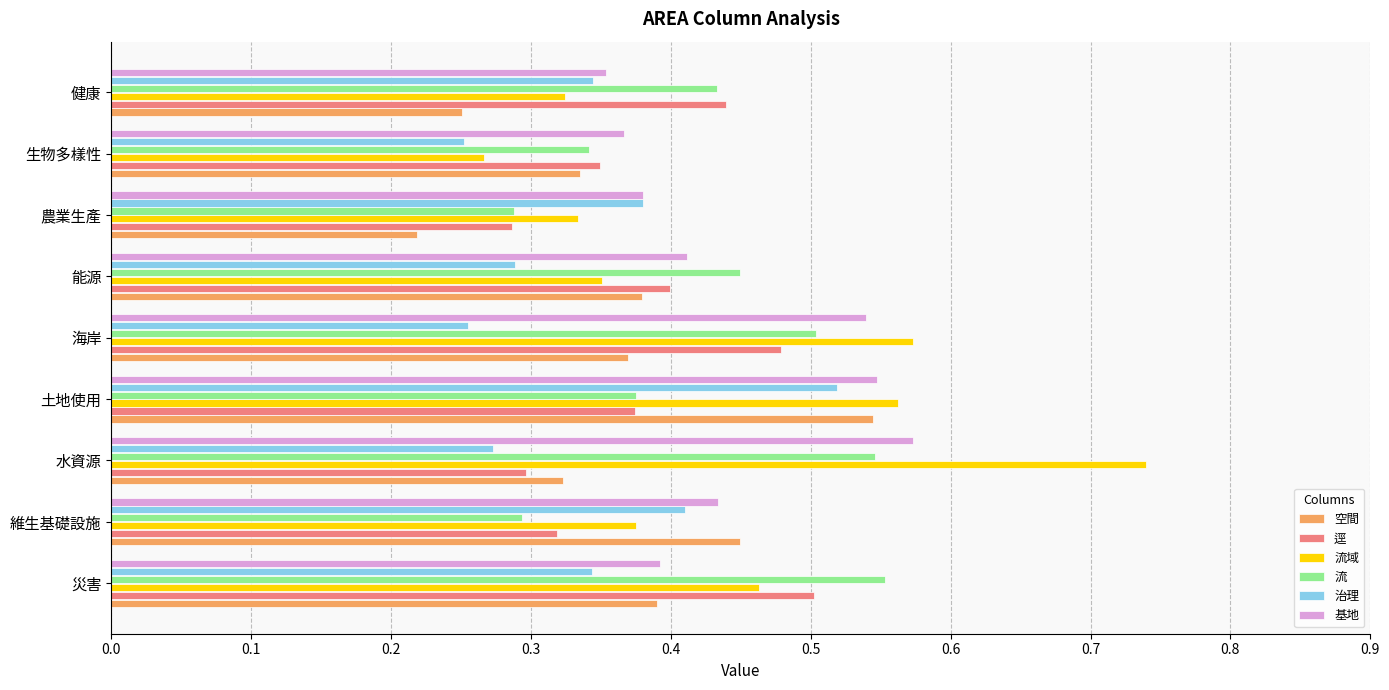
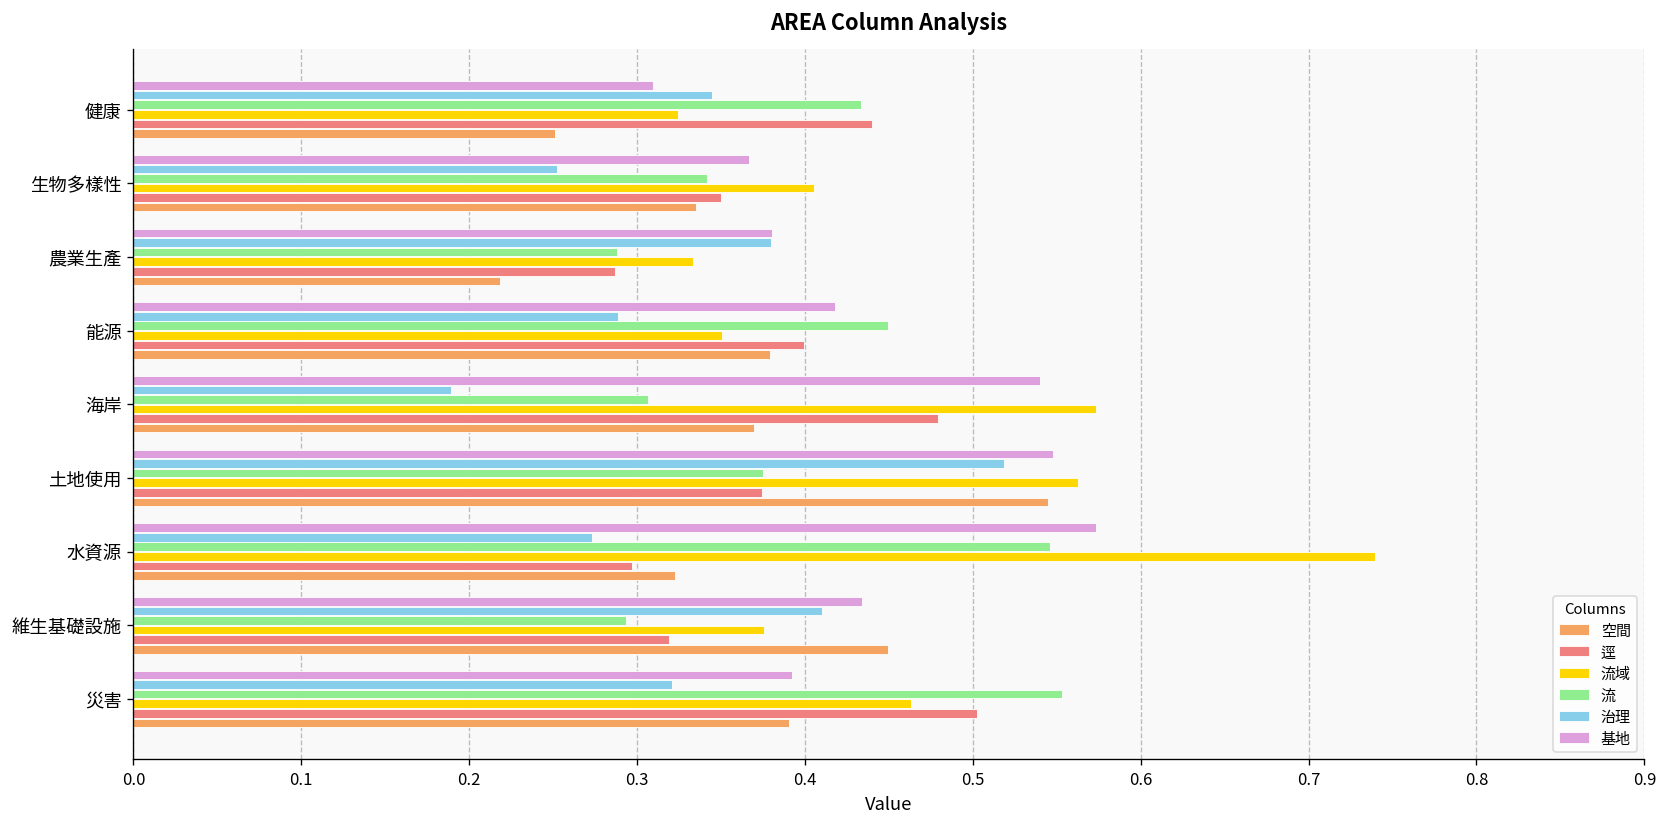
基地, 健康: 0.354 -> 0.310
流域, 生物多樣性: 0.266 -> 0.405
基地, 能源: 0.412 -> 0.418
治理, 海岸: 0.255 -> 0.189
流, 海岸: 0.504 -> 0.306
治理, 災害: 0.344 -> 0.321
